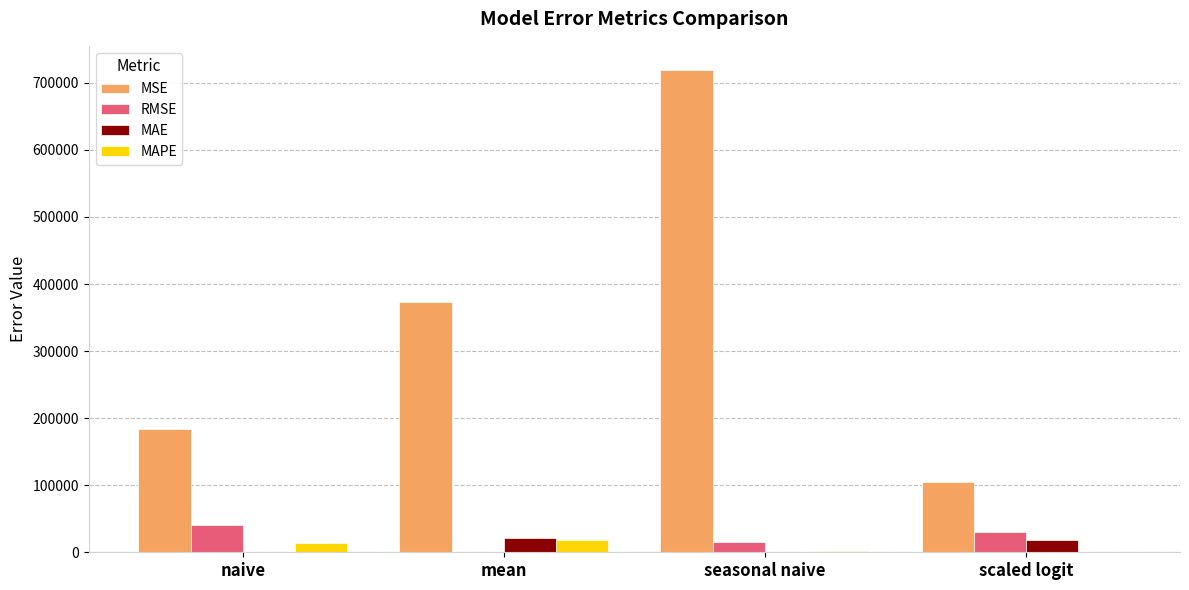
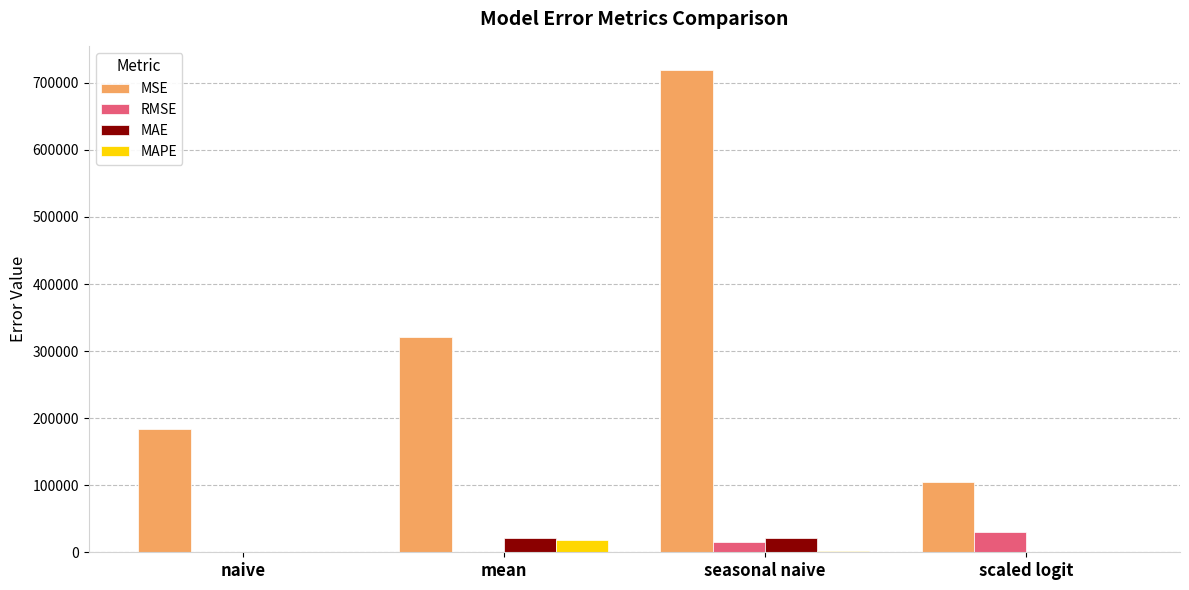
RMSE, naive: 40000 -> 0
MAPE, naive: 10000 -> 0
MSE, mean: 370000 -> 320000
MAE, seasonal naive: 0 -> 20000
MAE, scaled logit: 20000 -> 0
